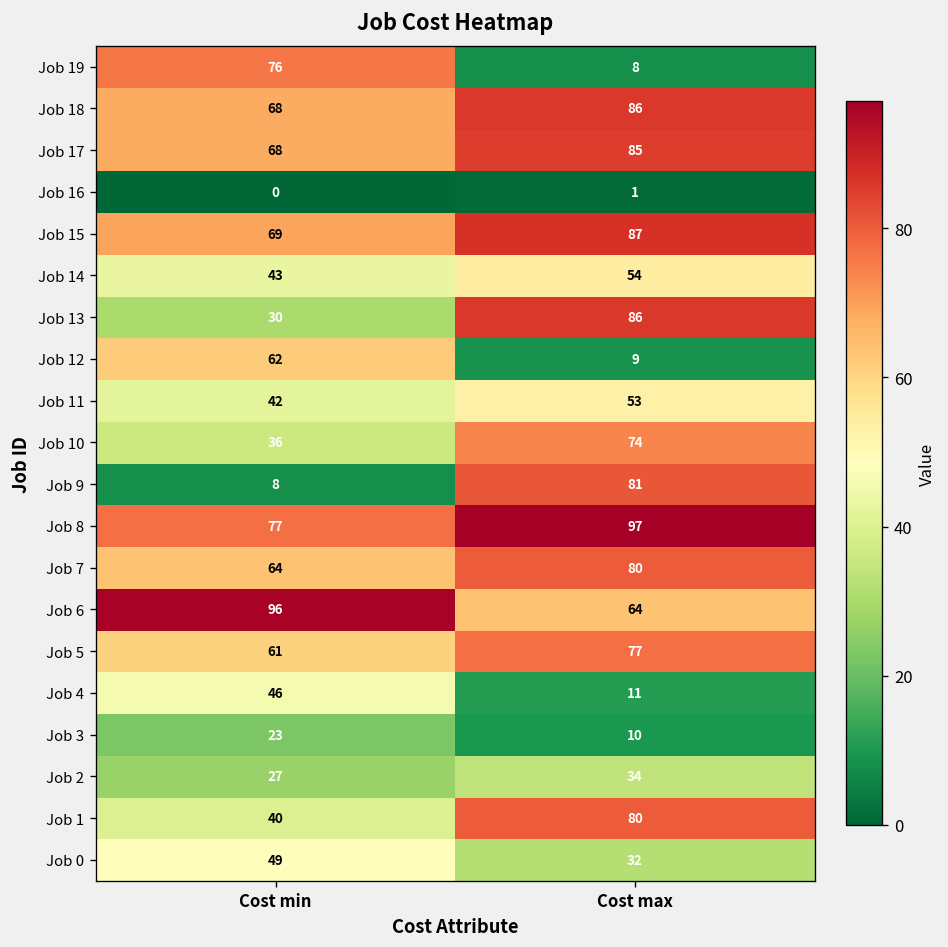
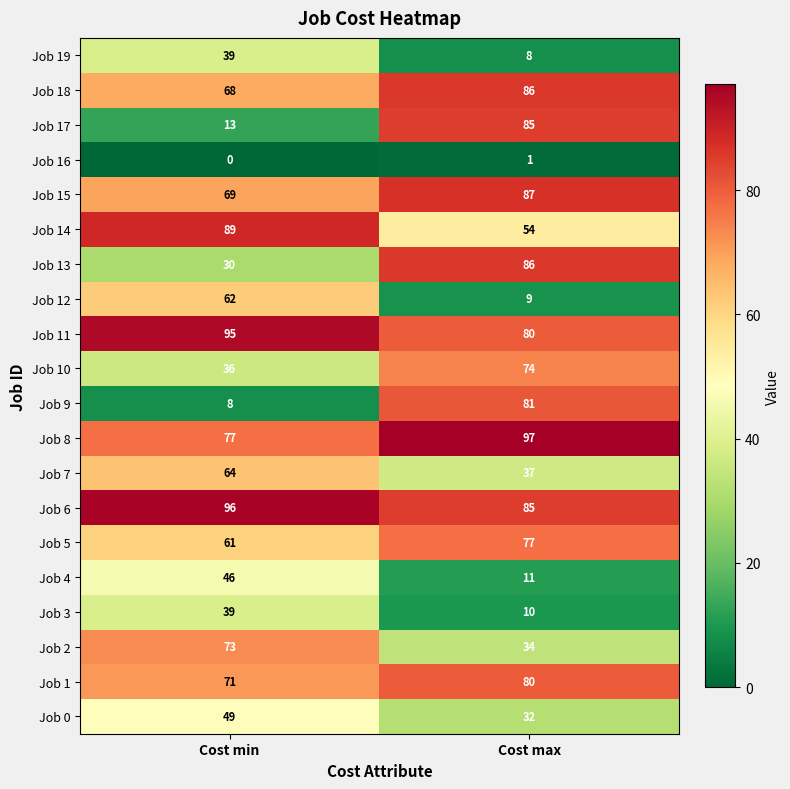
Job 19, Cost min: 76 -> 39
Job 17, Cost min: 68 -> 13
Job 14, Cost min: 43 -> 89
Job 11, Cost min: 42 -> 95
Job 11, Cost max: 53 -> 80
Job 7, Cost max: 80 -> 37
Job 6, Cost max: 64 -> 85
Job 3, Cost min: 23 -> 39
Job 2, Cost min: 27 -> 73
Job 1, Cost min: 40 -> 71
